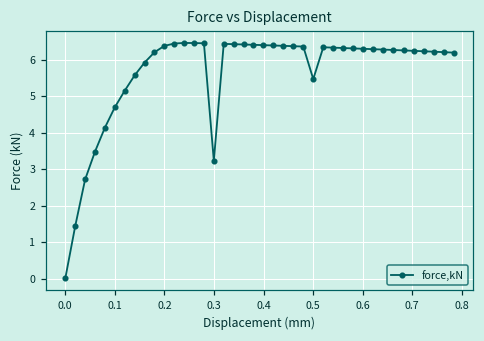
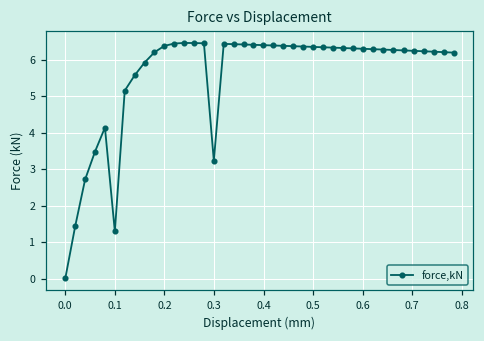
0.1: 4.7 -> 1.3
0.5: 5.5 -> 6.4
